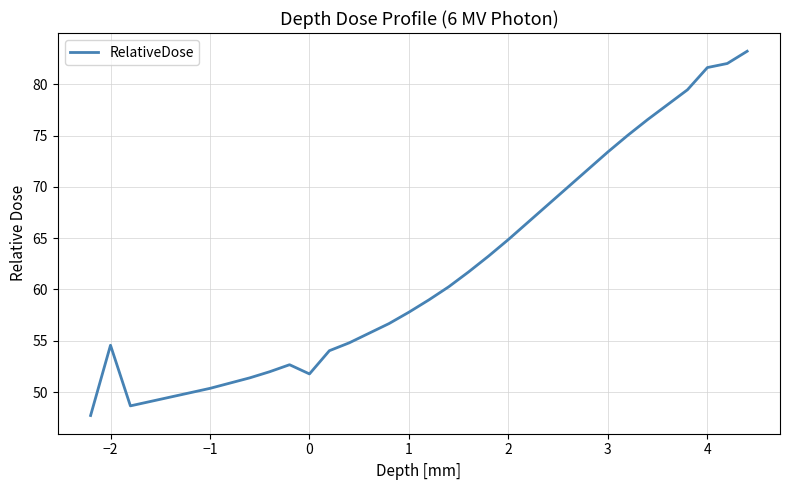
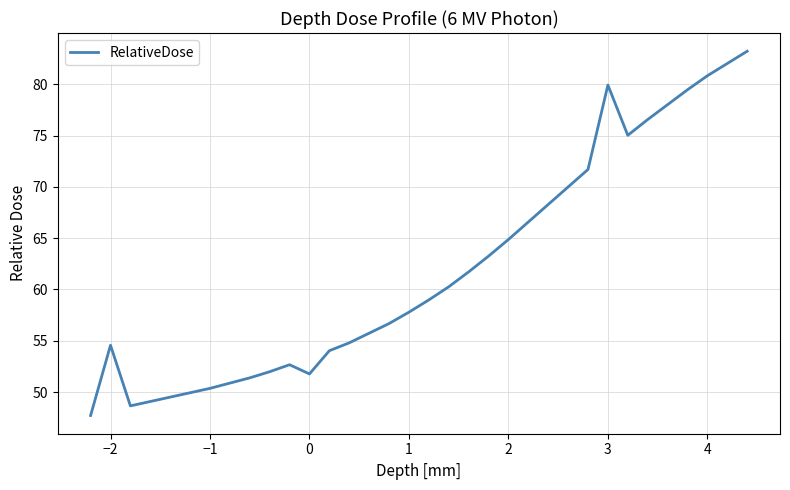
3: 73.4 -> 79.9
4: 81.6 -> 80.8
